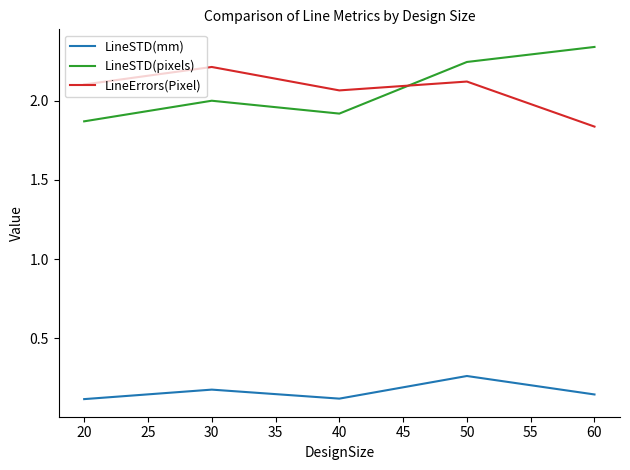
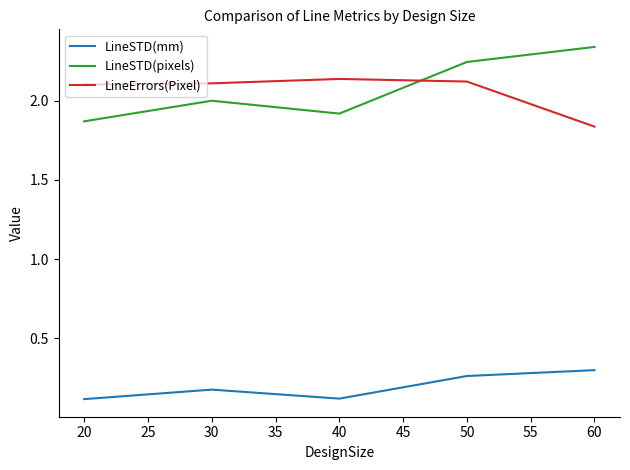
LineErrors(Pixel), 30: 2.21 -> 2.11
LineErrors(Pixel), 40: 2.06 -> 2.14
LineSTD(mm), 60: 0.15 -> 0.30
